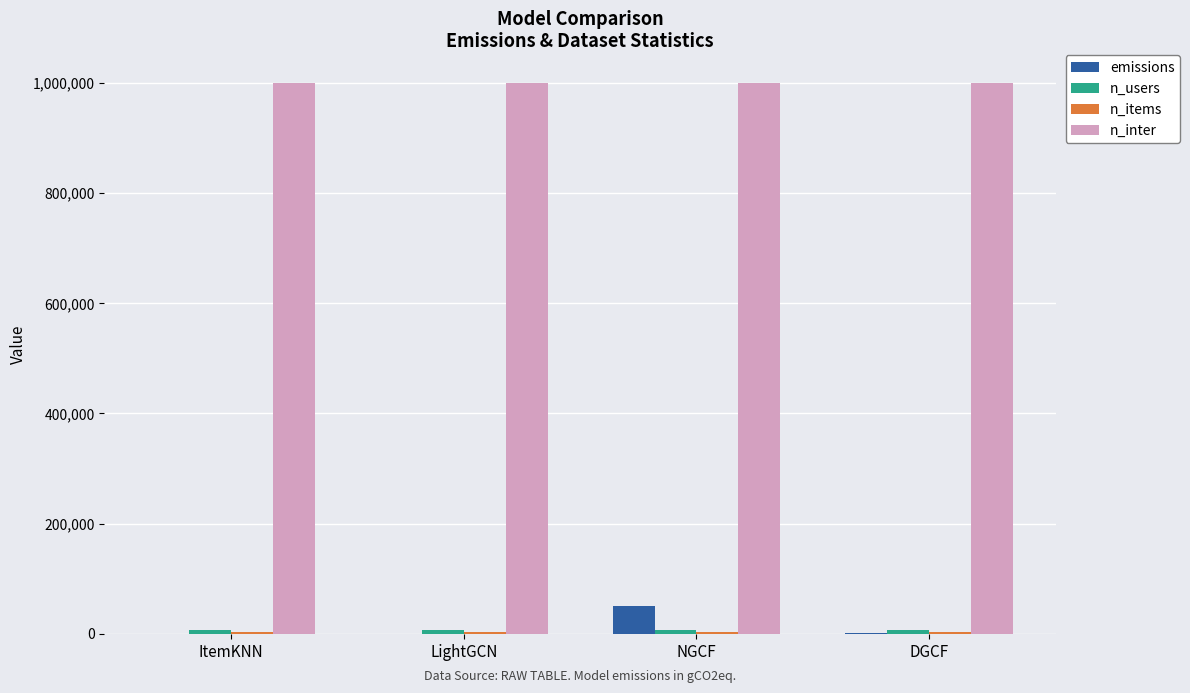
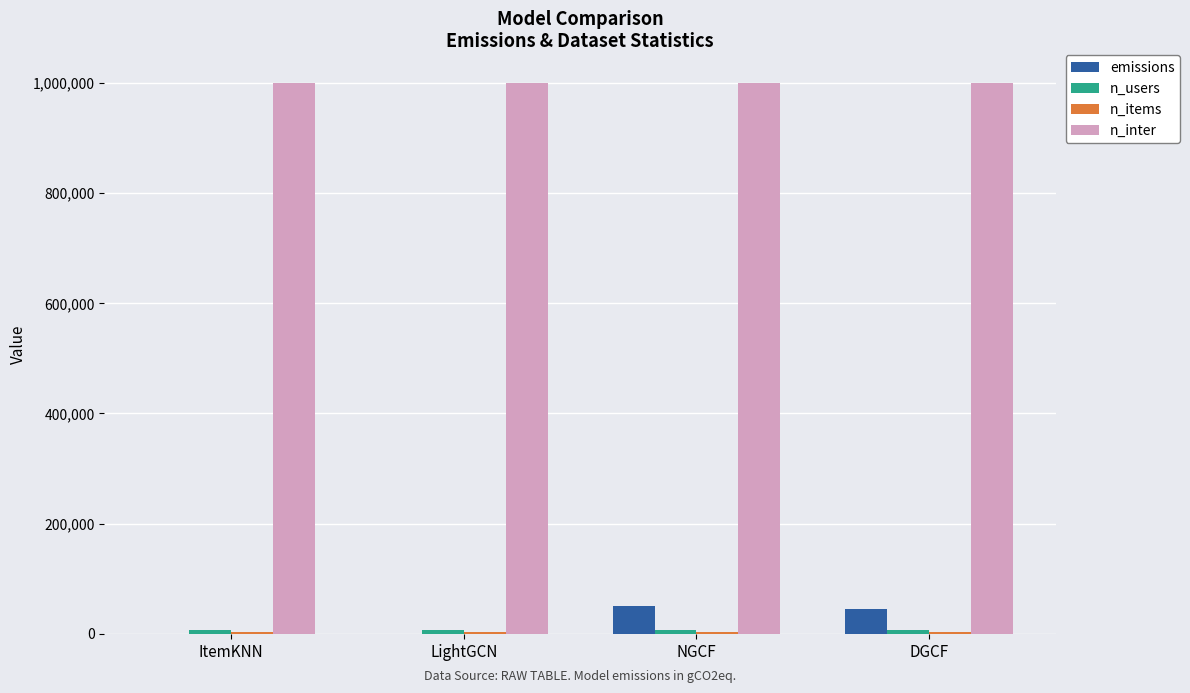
emissions, DGCF: 0 -> 40,000
